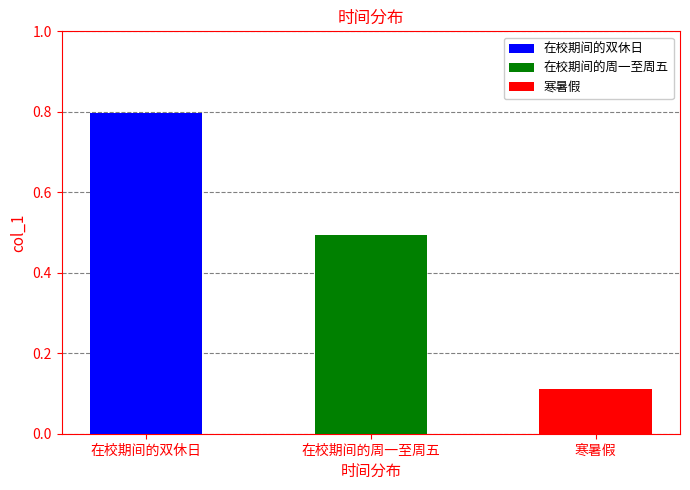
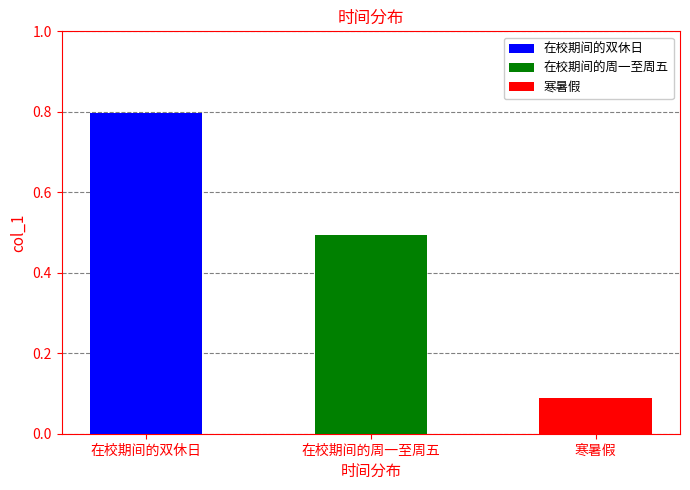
寒暑假: 0.11 -> 0.09
